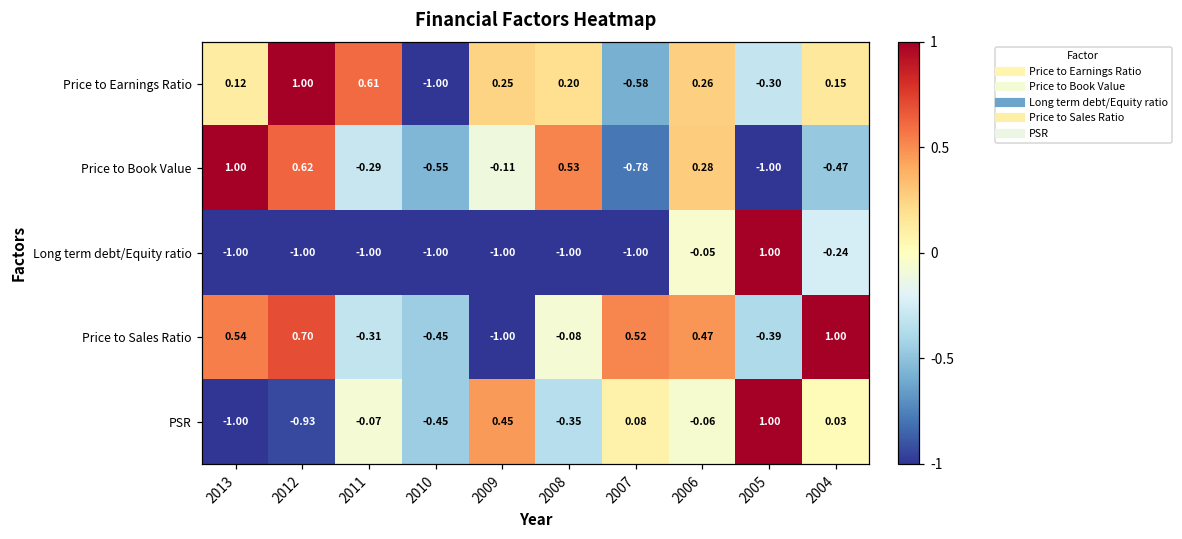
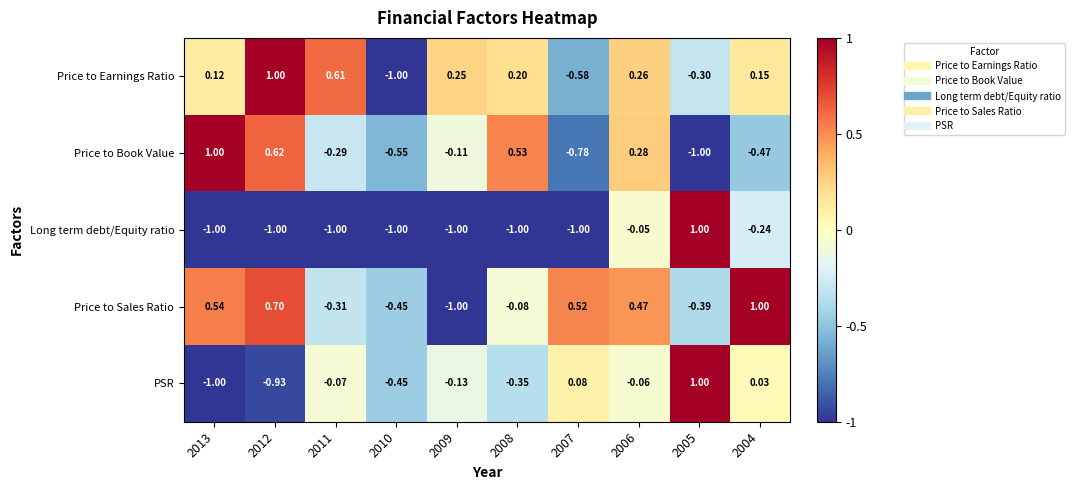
PSR, 2009: 0.45 -> -0.13
